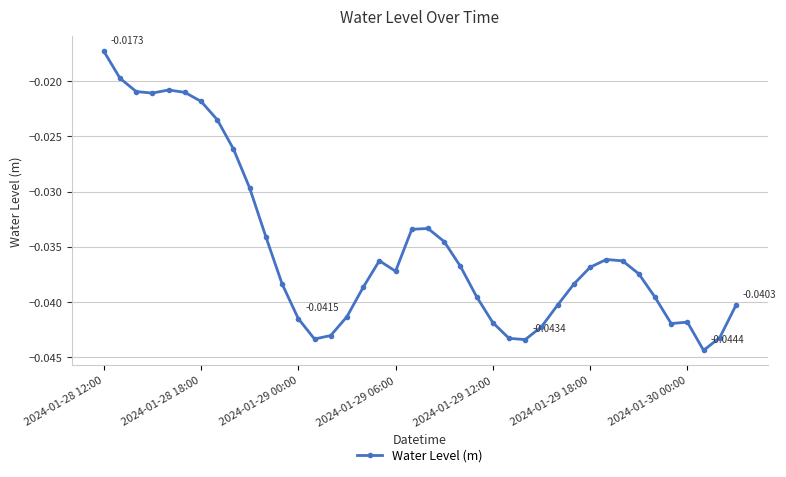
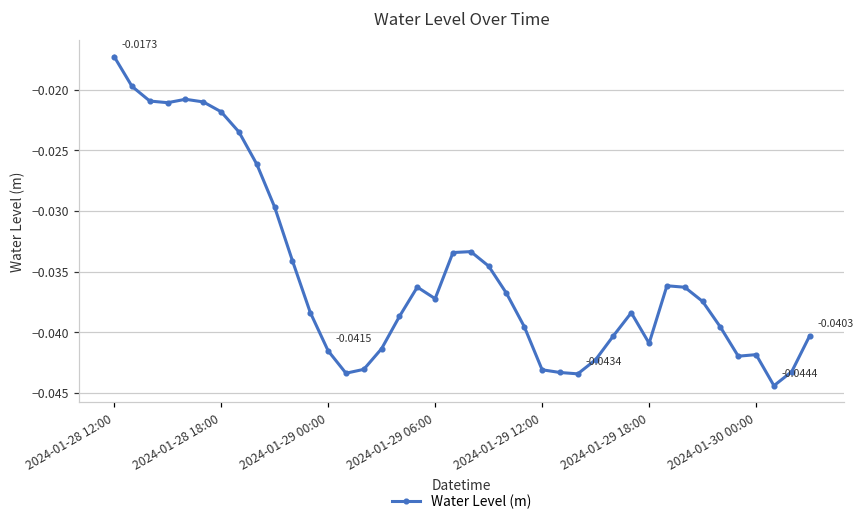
2024-01-29 12:00: -0.0419 -> -0.0431
2024-01-29 18:00: -0.0369 -> -0.0409
